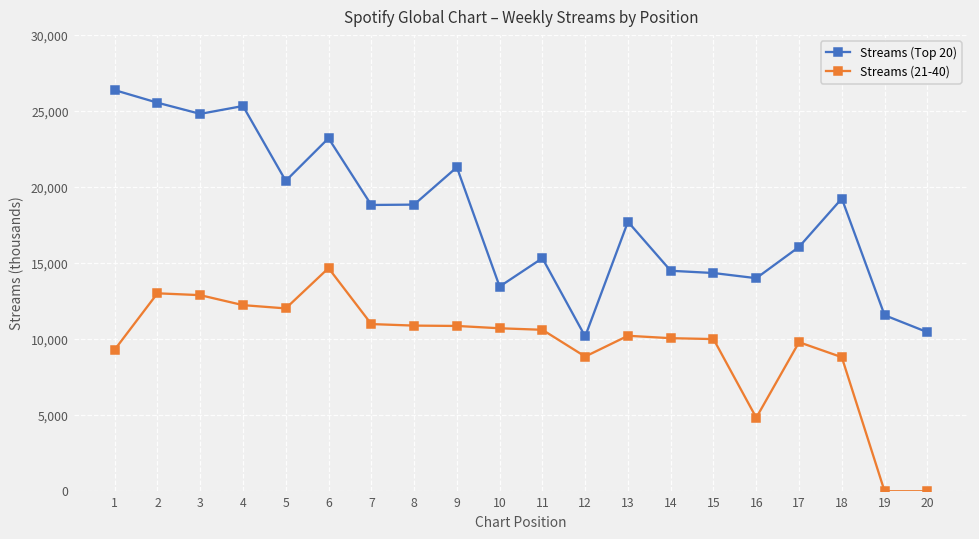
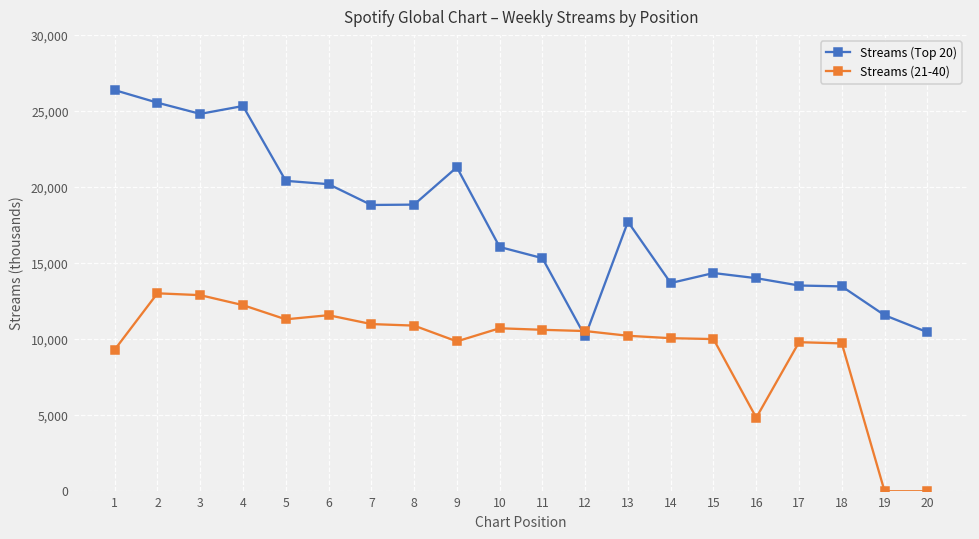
Streams (21-40), 5: 12,000 -> 11,300
Streams (Top 20), 6: 23,200 -> 20,200
Streams (21-40), 6: 14,700 -> 11,600
Streams (21-40), 9: 10,900 -> 9,900
Streams (Top 20), 10: 13,500 -> 16,100
Streams (21-40), 12: 8,900 -> 10,500
Streams (Top 20), 14: 14,500 -> 13,700
Streams (Top 20), 17: 16,100 -> 13,500
Streams (Top 20), 18: 19,300 -> 13,500
Streams (21-40), 18: 8,800 -> 9,700
